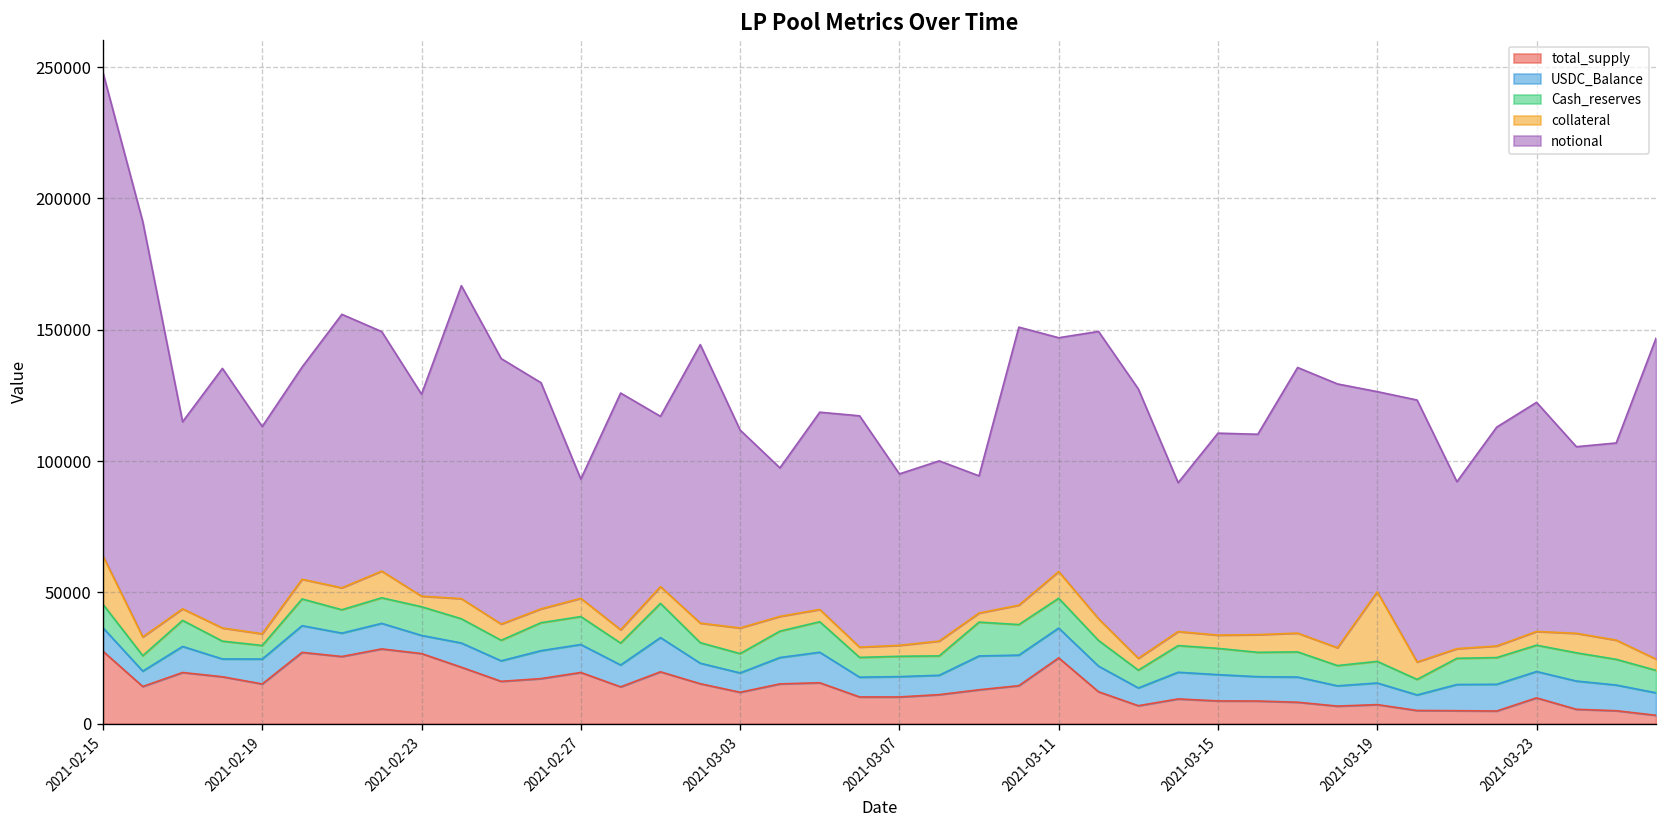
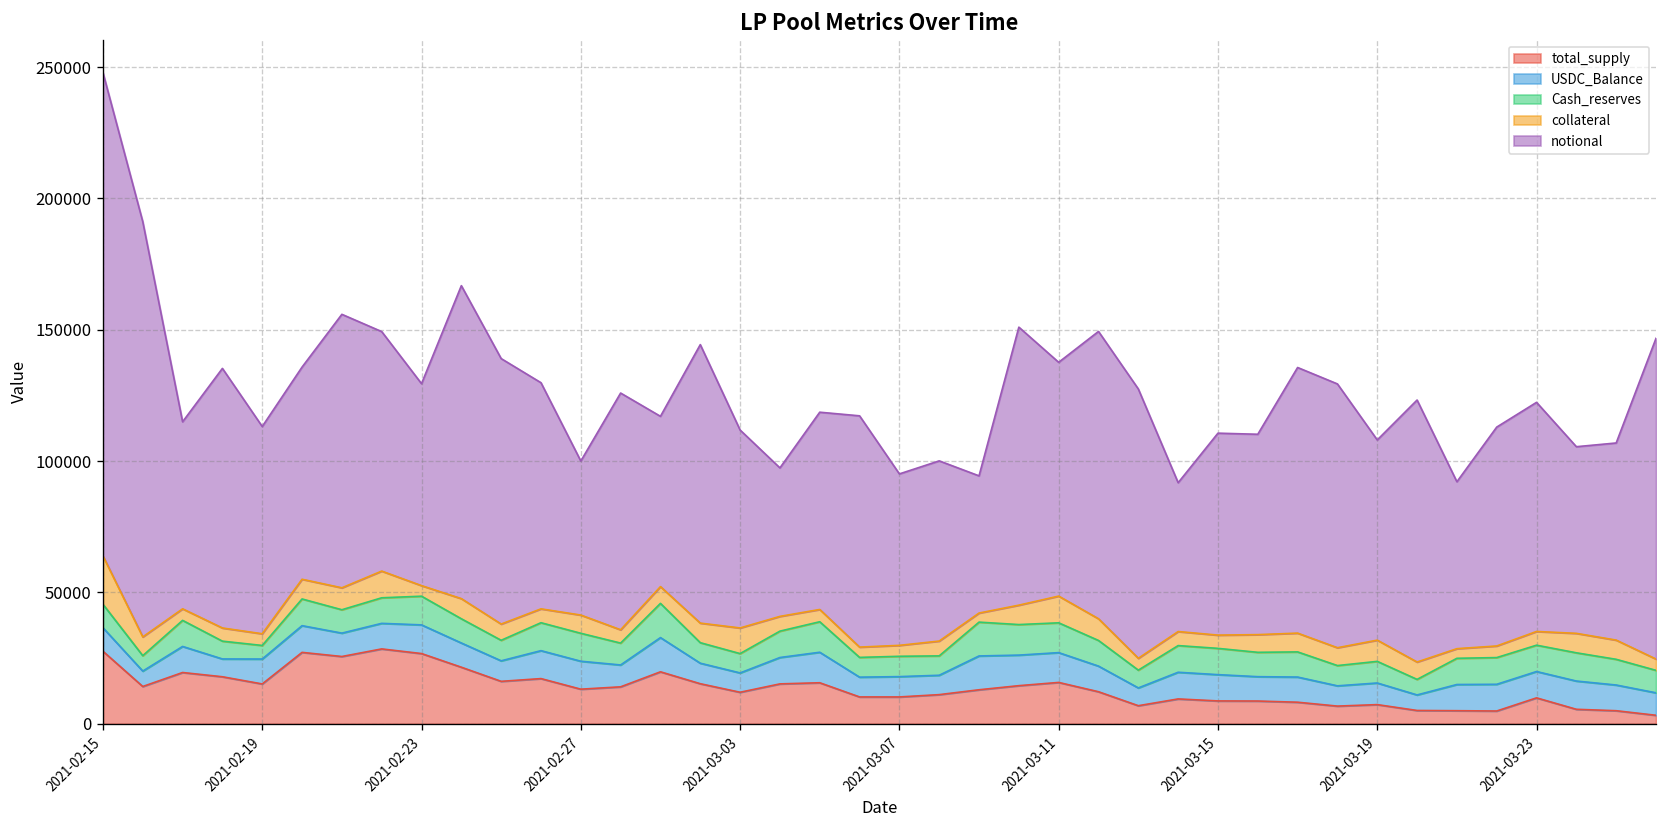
USDC_Balance, 2021-02-23: 7000 -> 11000
total_supply, 2021-02-27: 20000 -> 13000
notional, 2021-02-27: 45000 -> 59000
total_supply, 2021-03-11: 25000 -> 16000
collateral, 2021-03-19: 26000 -> 8000
